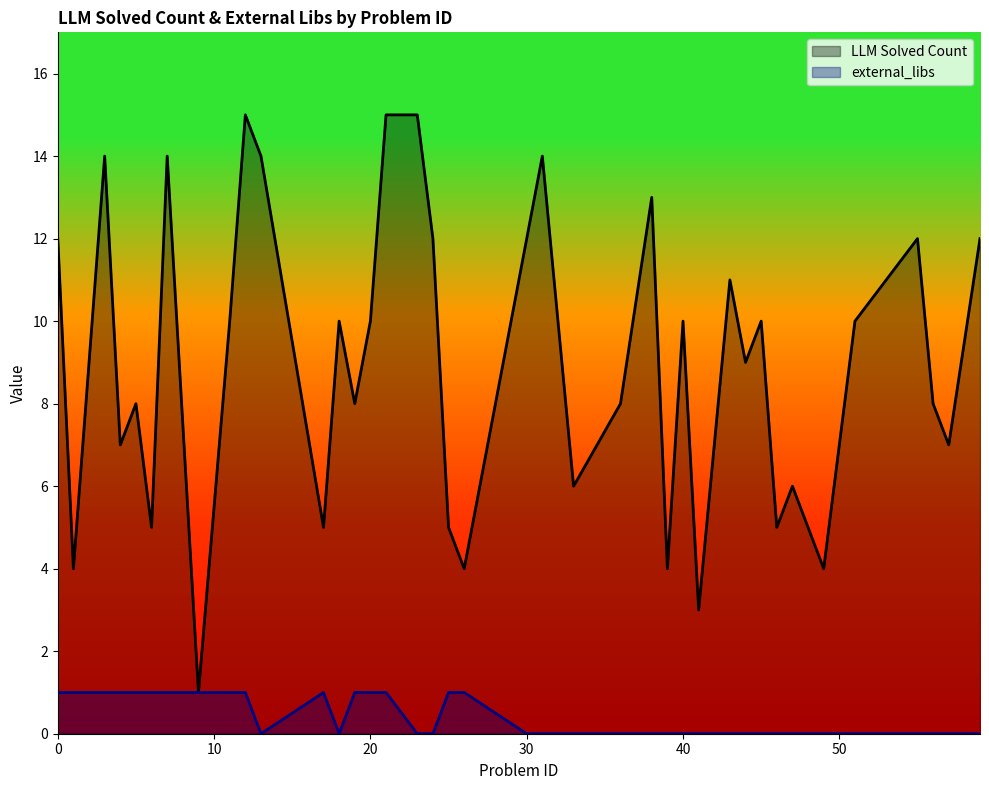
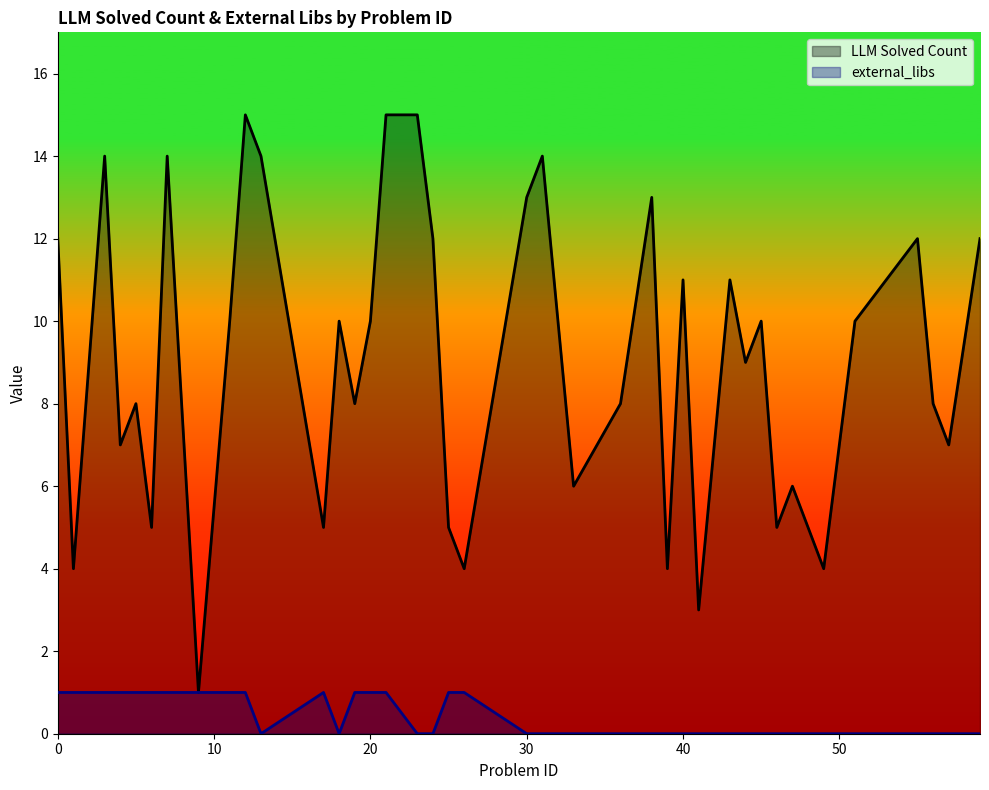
LLM Solved Count, 30: 12 -> 13
LLM Solved Count, 40: 10 -> 11
